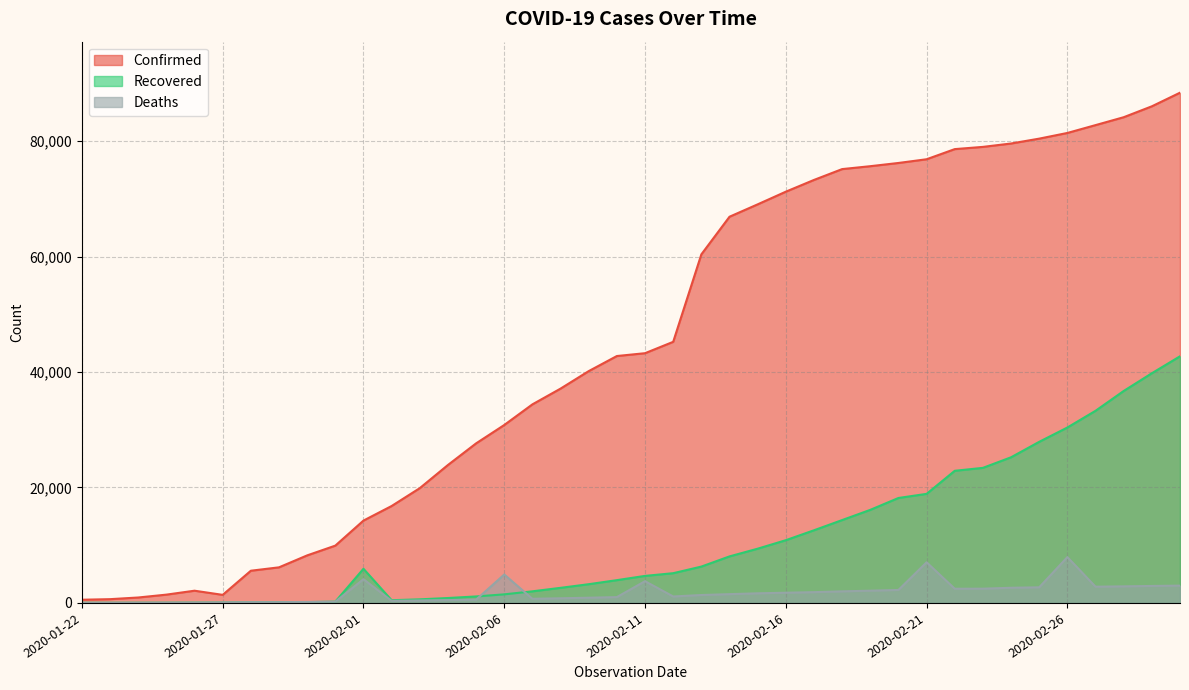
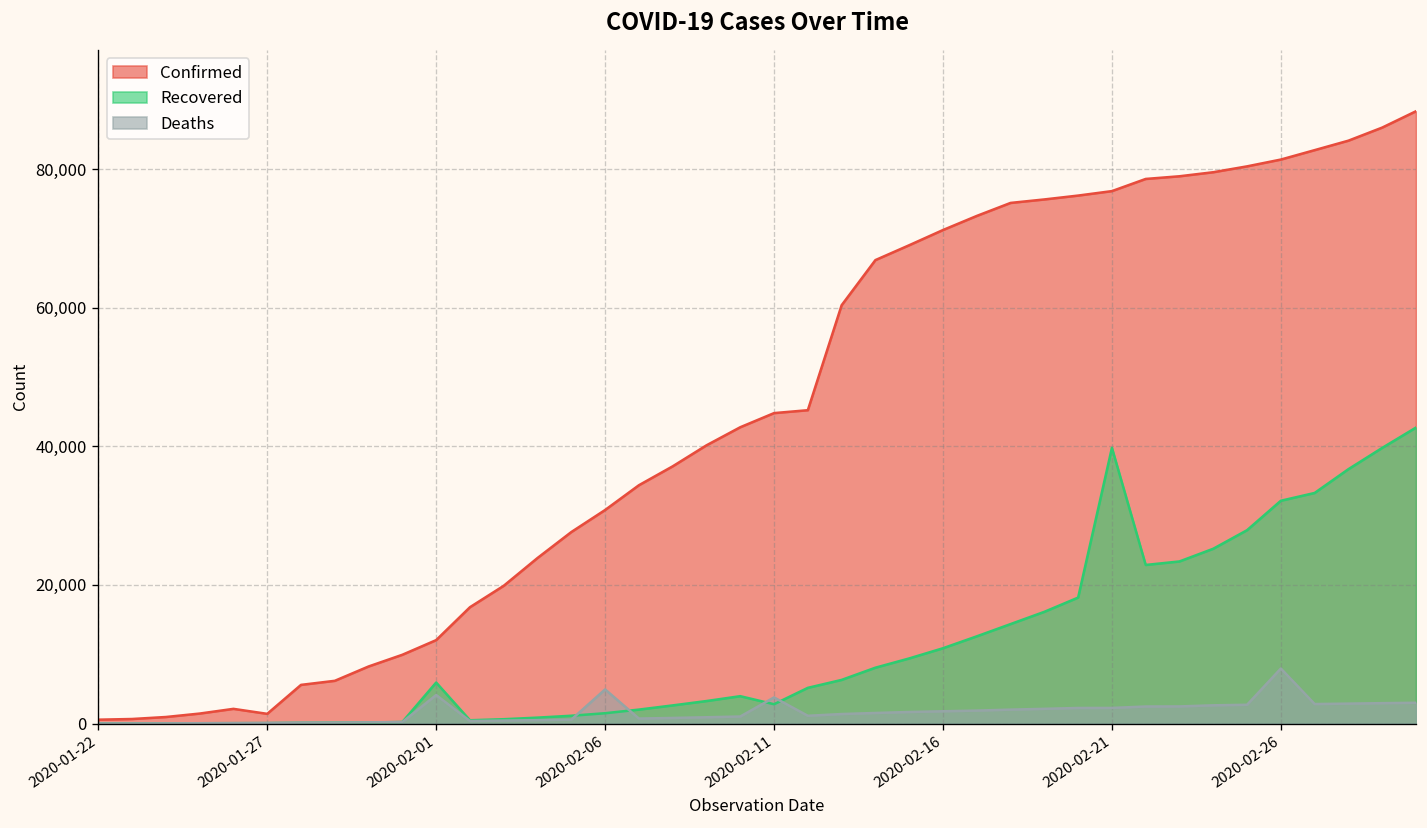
Confirmed, 2020-02-01: 14,000 -> 12,000
Confirmed, 2020-02-11: 43,000 -> 45,000
Recovered, 2020-02-11: 5,000 -> 3,000
Recovered, 2020-02-21: 19,000 -> 40,000
Deaths, 2020-02-21: 7,000 -> 2,000
Recovered, 2020-02-26: 30,000 -> 32,000
